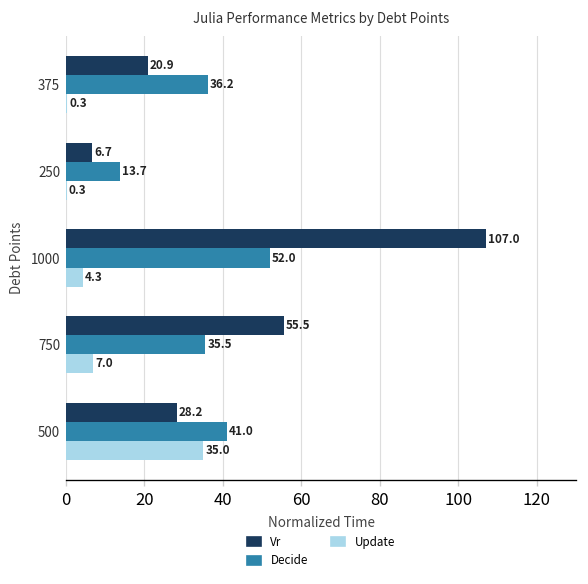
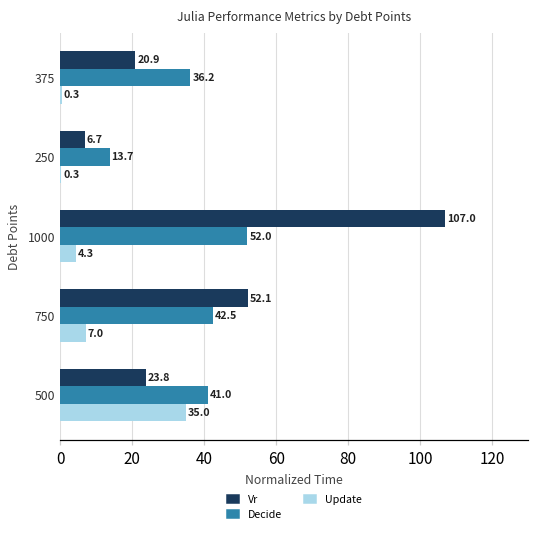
Vr, 750: 55.5 -> 52.1
Decide, 750: 35.5 -> 42.5
Vr, 500: 28.2 -> 23.8
